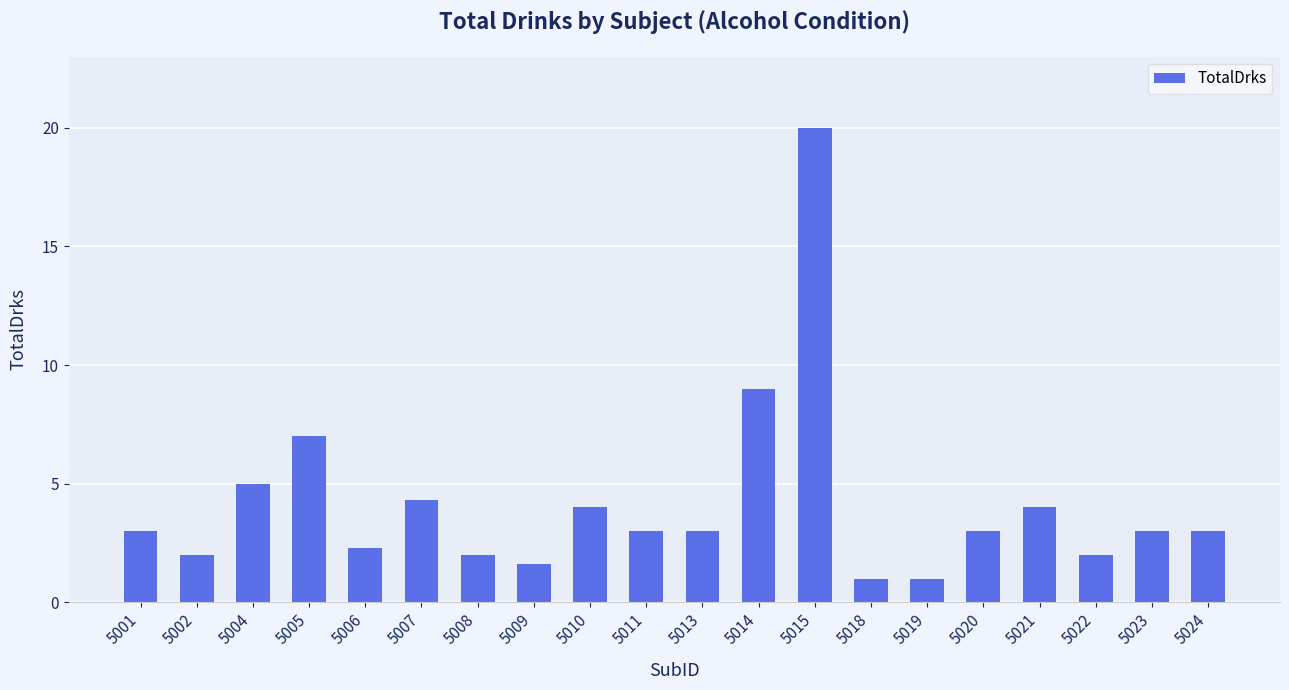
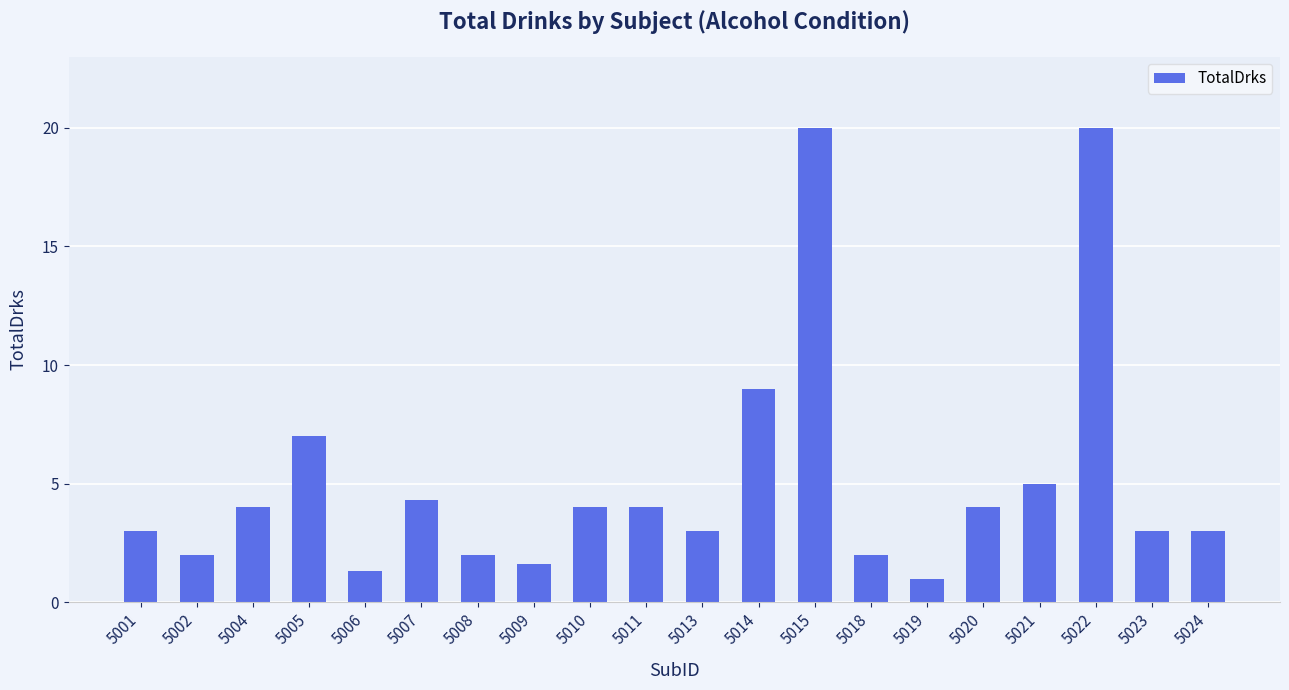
5004: 5 -> 4
5006: 2.3 -> 1.3
5011: 3 -> 4
5018: 1 -> 2
5020: 3 -> 4
5021: 4 -> 5
5022: 2 -> 20
